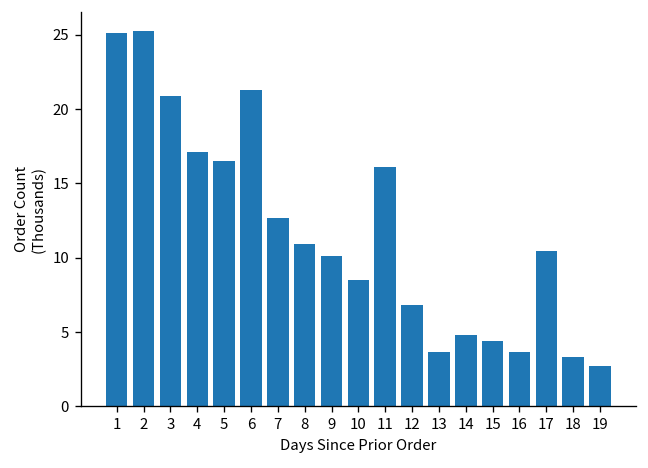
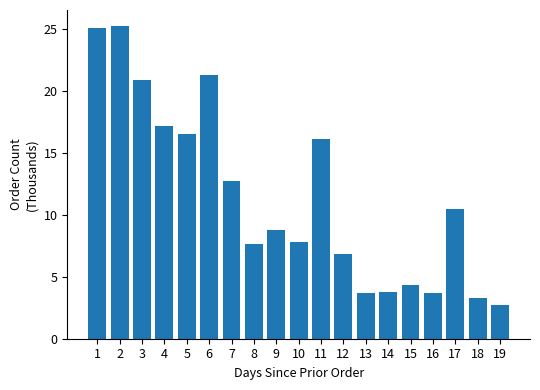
8: 10.9 -> 7.7
9: 10.1 -> 8.8
10: 8.5 -> 7.8
14: 4.8 -> 3.8
